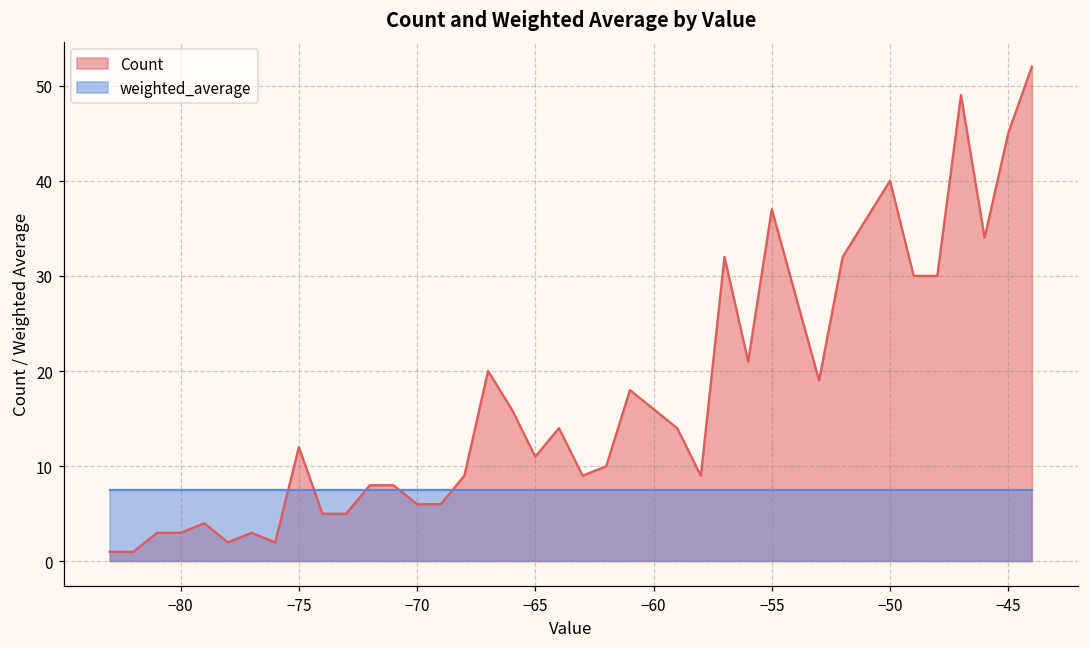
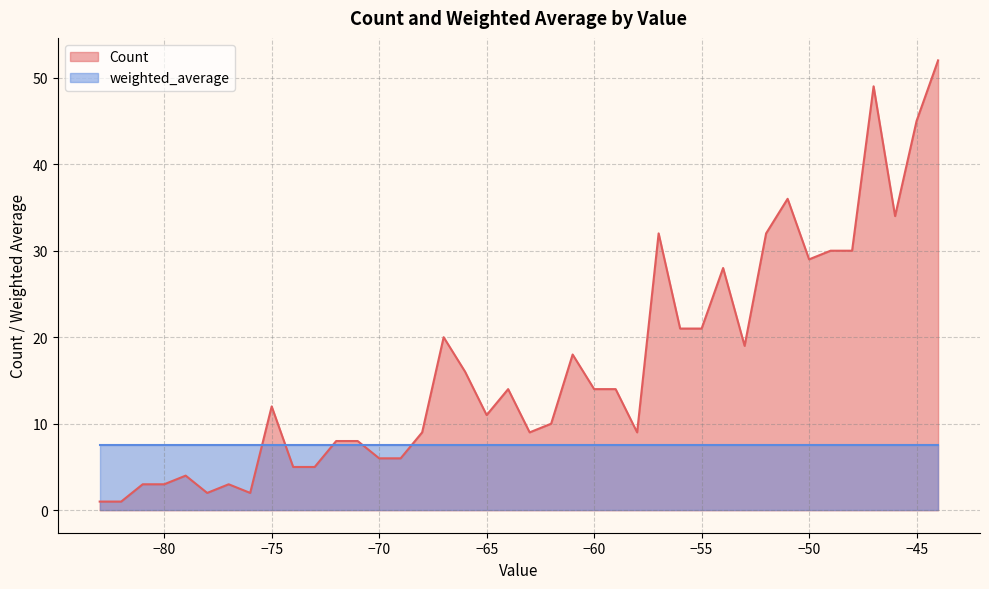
Count, −60: 16 -> 14
Count, −55: 37 -> 21
Count, −50: 40 -> 29
